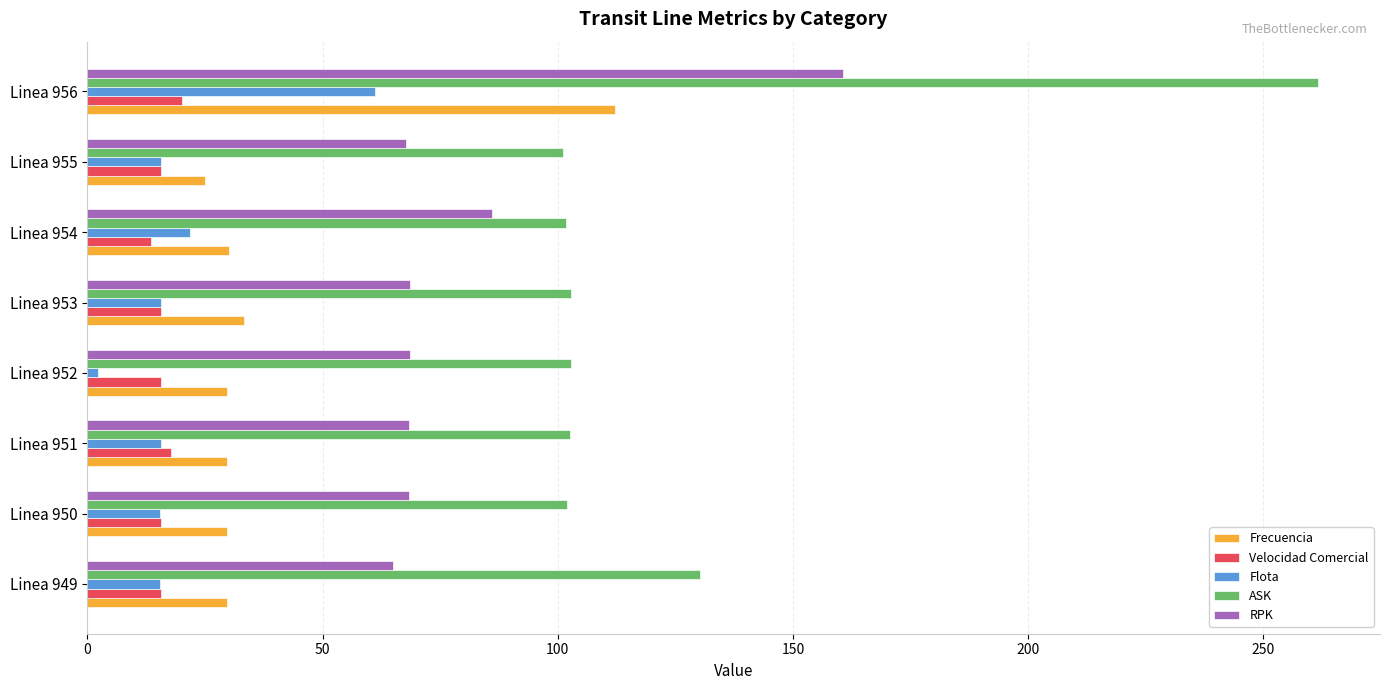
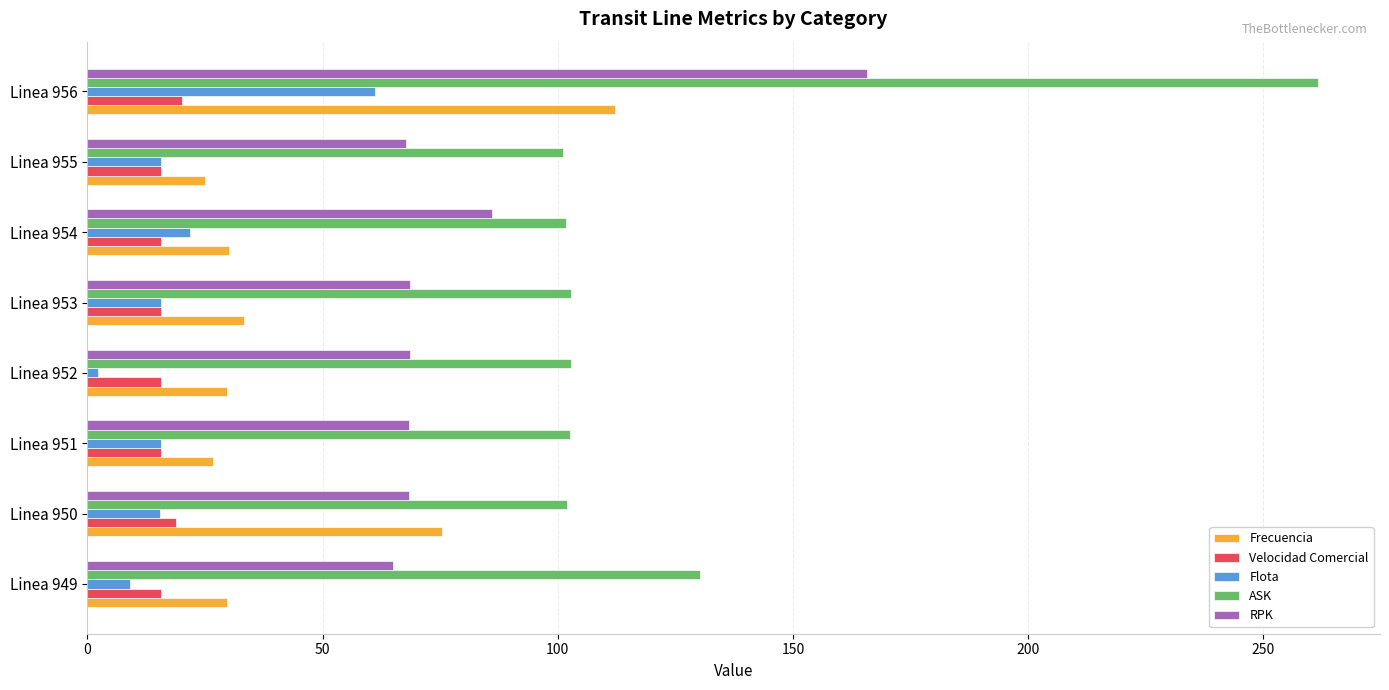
RPK, Linea 956: 161 -> 166
Velocidad Comercial, Linea 954: 13 -> 16
Velocidad Comercial, Linea 951: 18 -> 16
Frecuencia, Linea 951: 30 -> 27
Velocidad Comercial, Linea 950: 16 -> 19
Frecuencia, Linea 950: 30 -> 75
Flota, Linea 949: 16 -> 9
